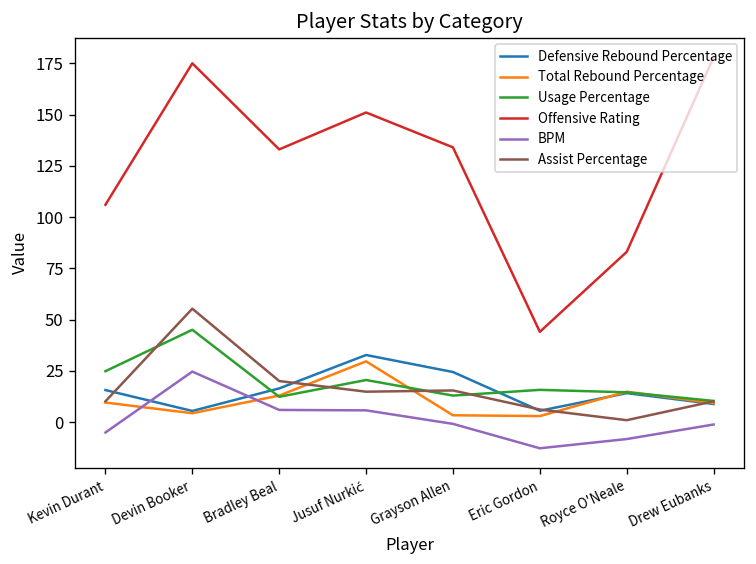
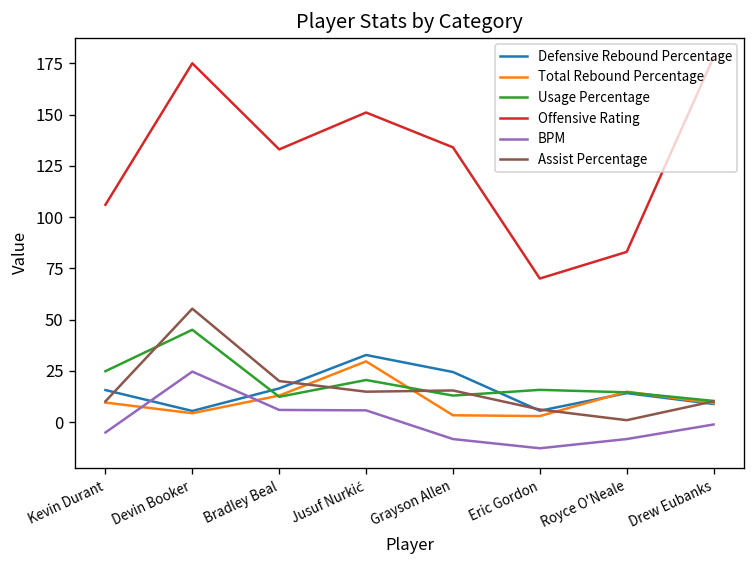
BPM, Grayson Allen: -1 -> -8
Offensive Rating, Eric Gordon: 44 -> 70
